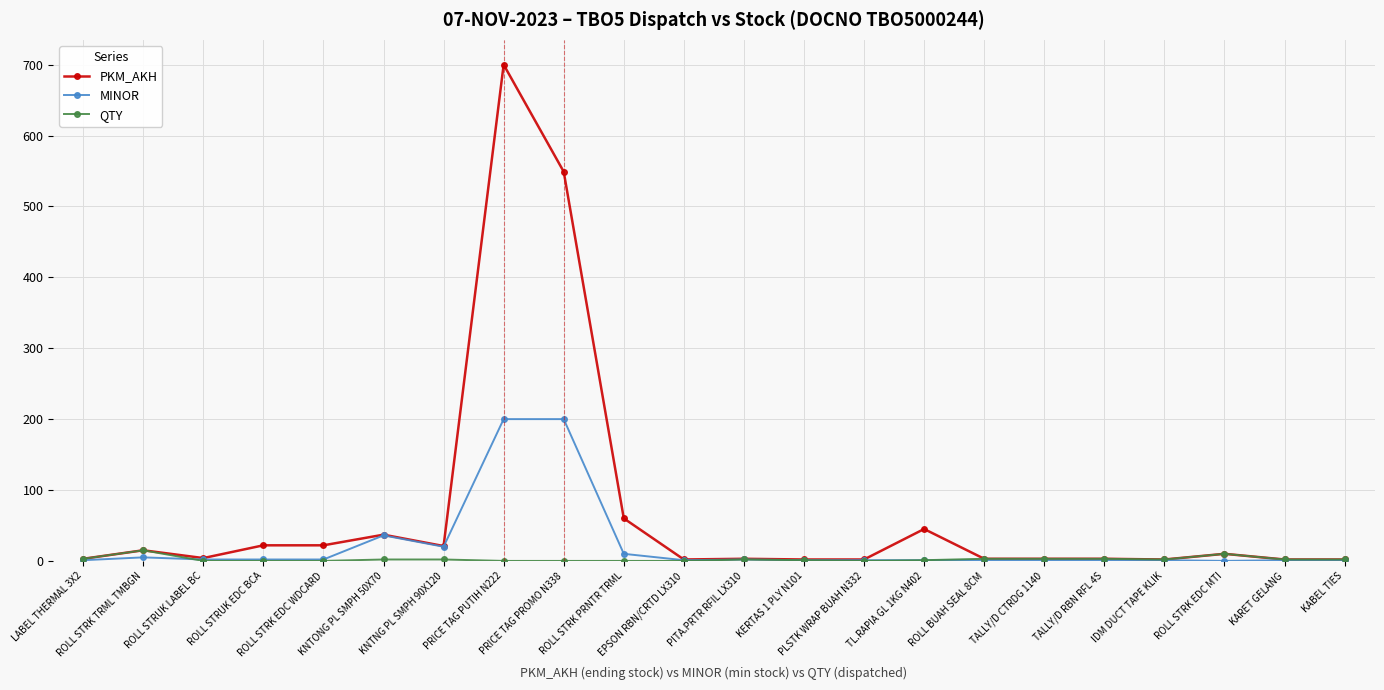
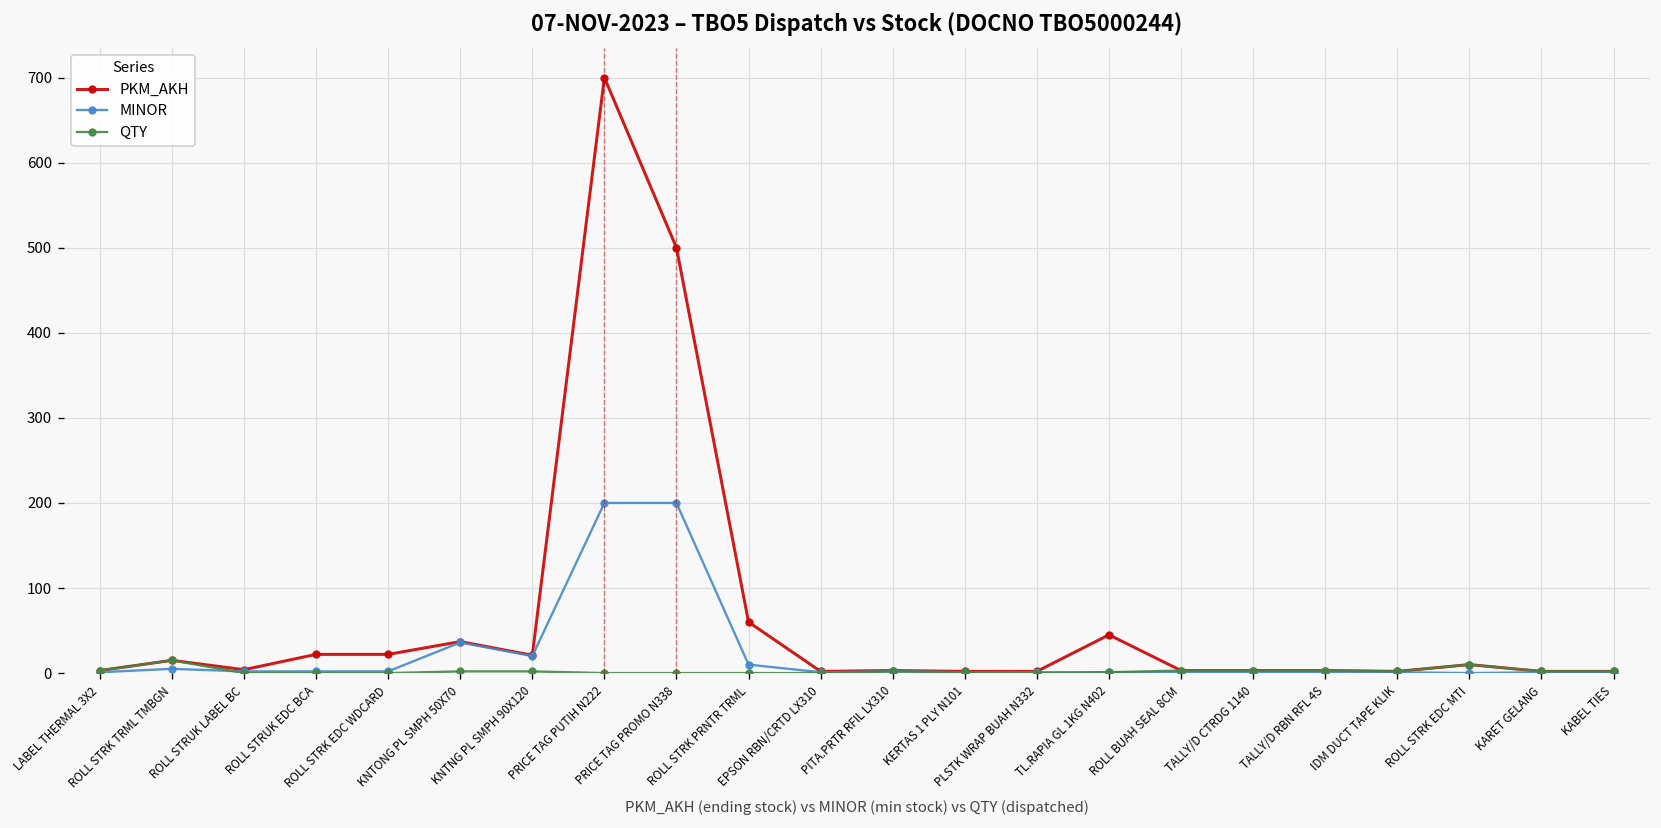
PKM_AKH, PRICE TAG PROMO N338: 550 -> 500
